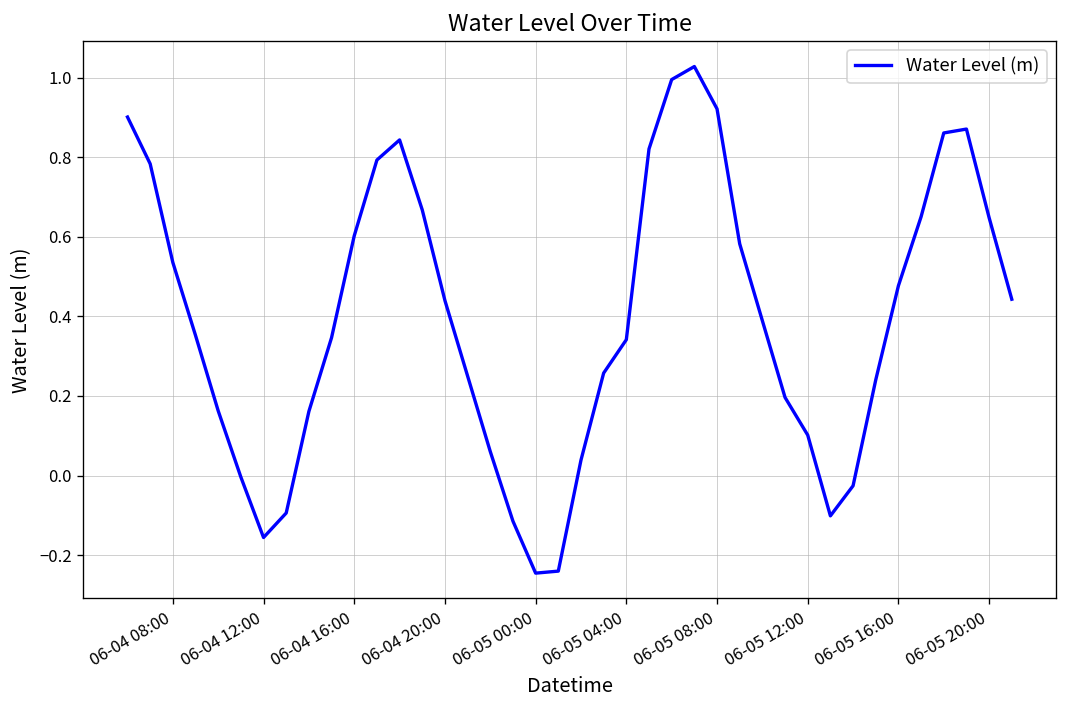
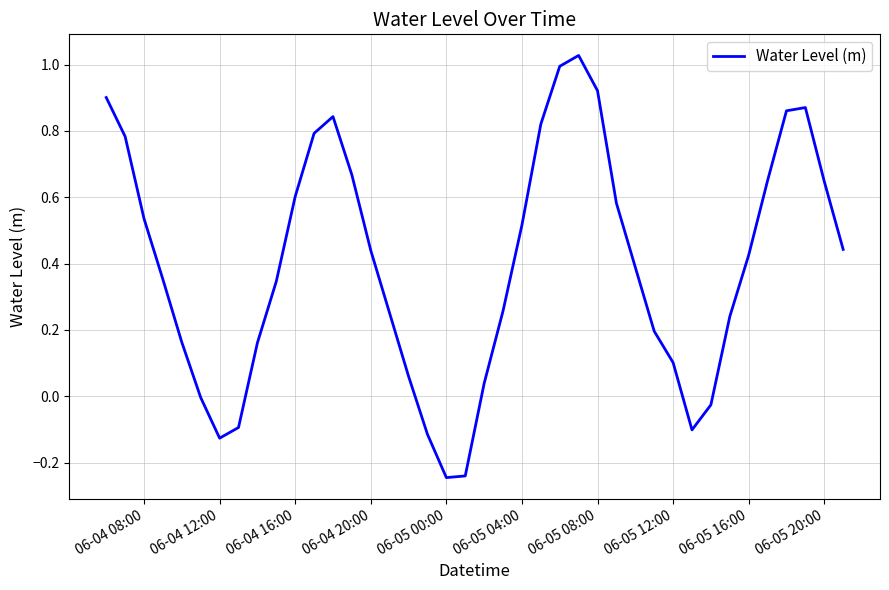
06-04 12:00: -0.16 -> -0.13
06-05 04:00: 0.34 -> 0.52
06-05 16:00: 0.48 -> 0.43
